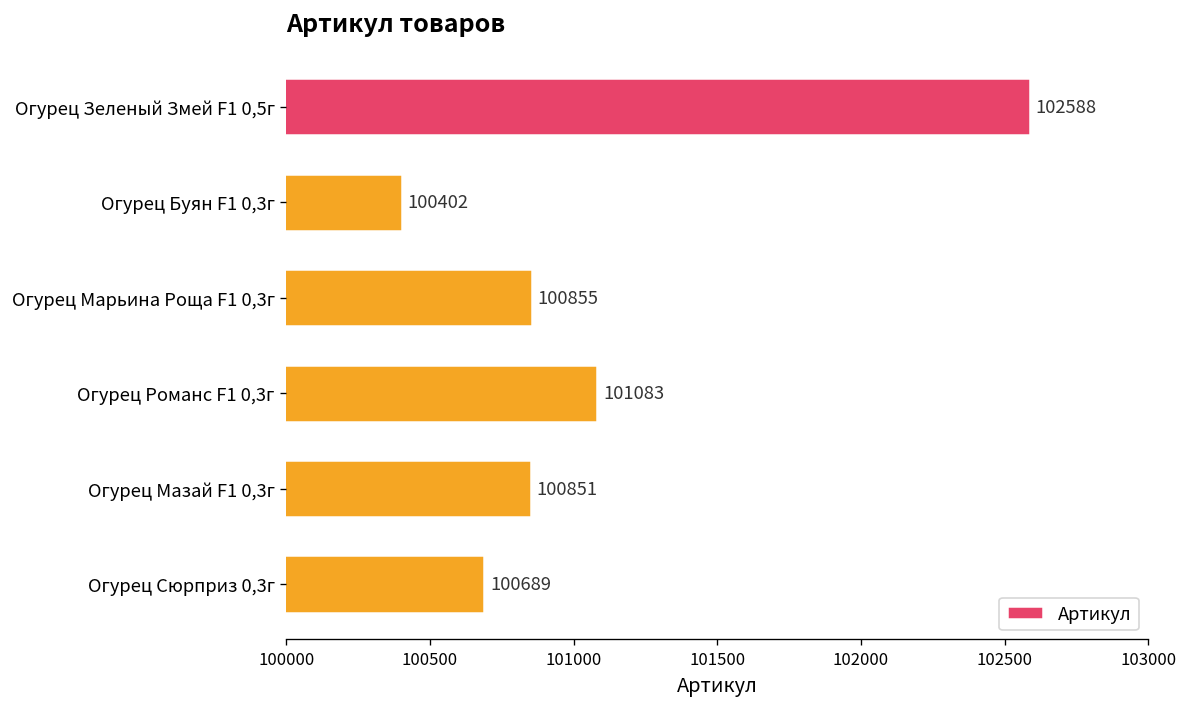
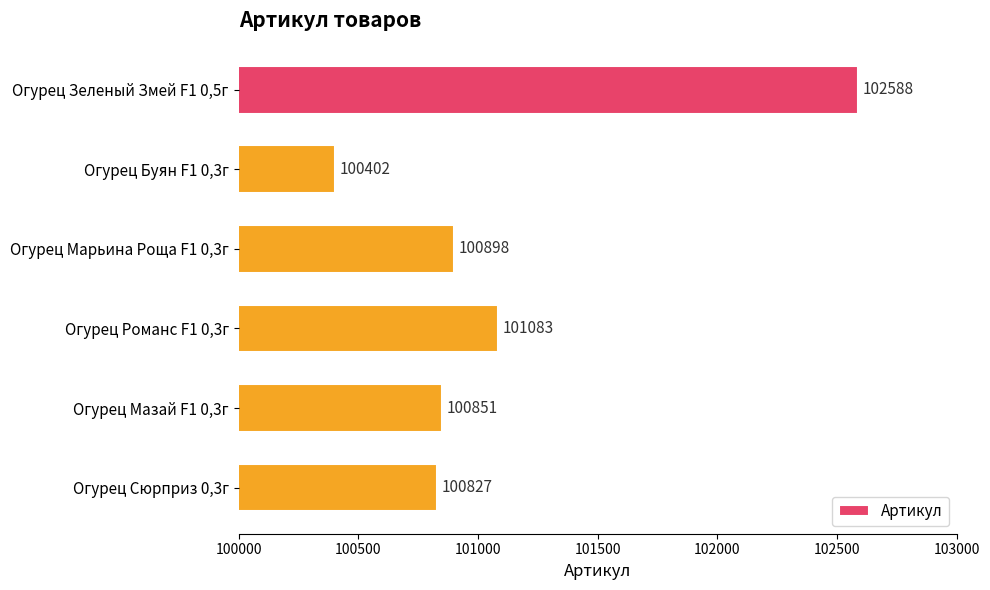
Огурец Марьина Роща F1 0,3г: 100855 -> 100898
Огурец Сюрприз 0,3г: 100689 -> 100827
